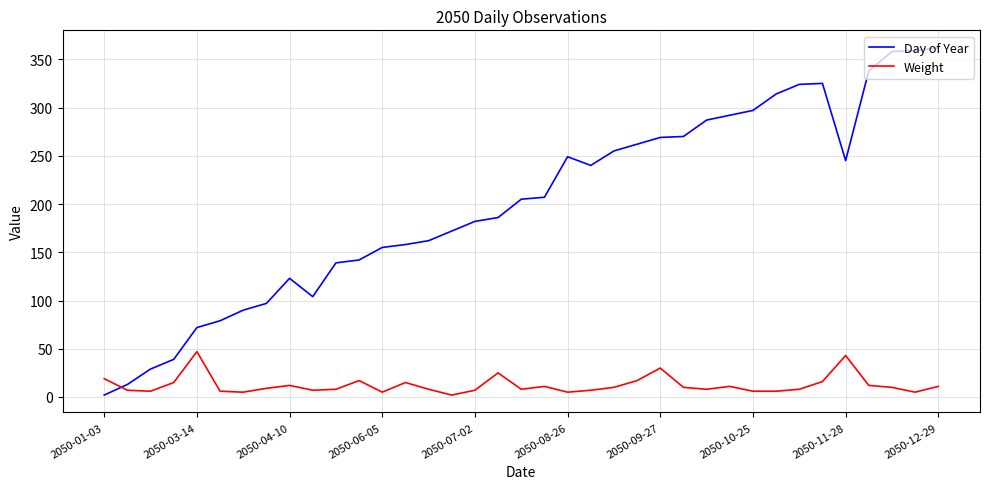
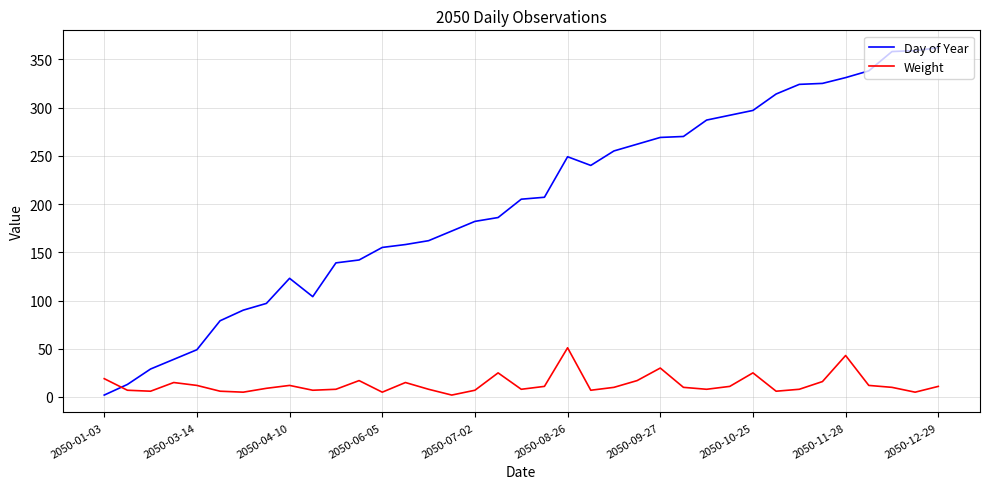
Day of Year, 2050-03-14: 70 -> 50
Weight, 2050-03-14: 50 -> 10
Weight, 2050-08-26: 10 -> 50
Weight, 2050-10-25: 10 -> 30
Day of Year, 2050-11-28: 250 -> 330
